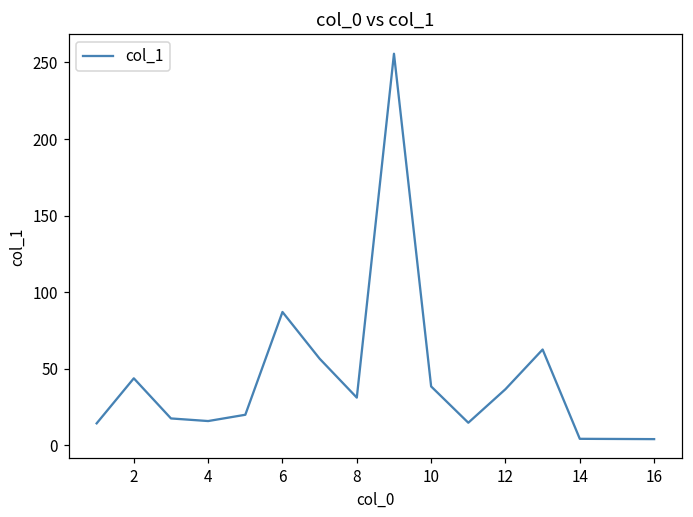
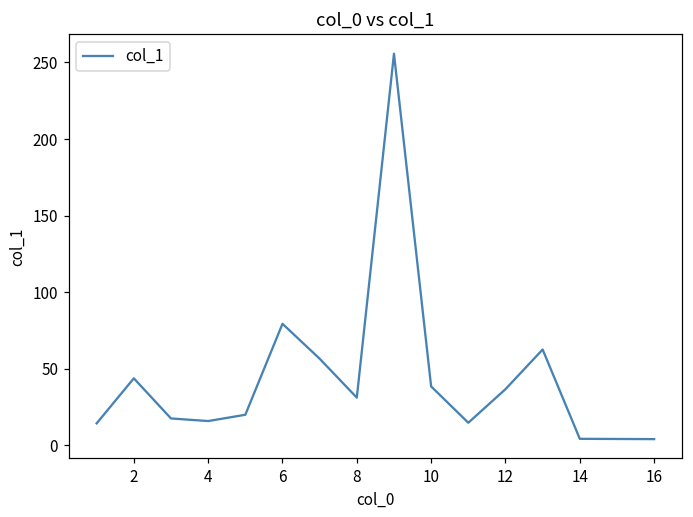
6: 87 -> 79
